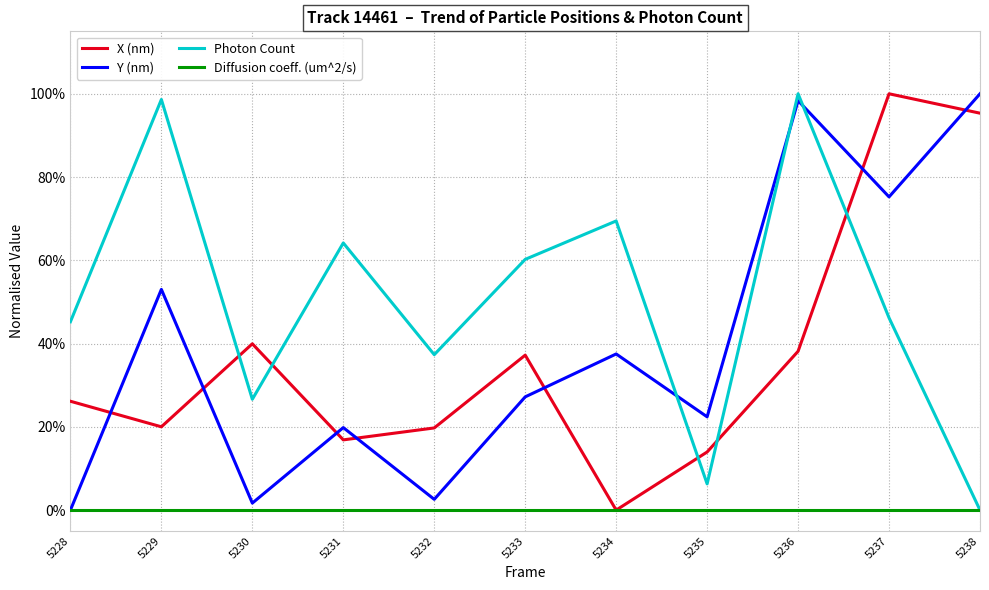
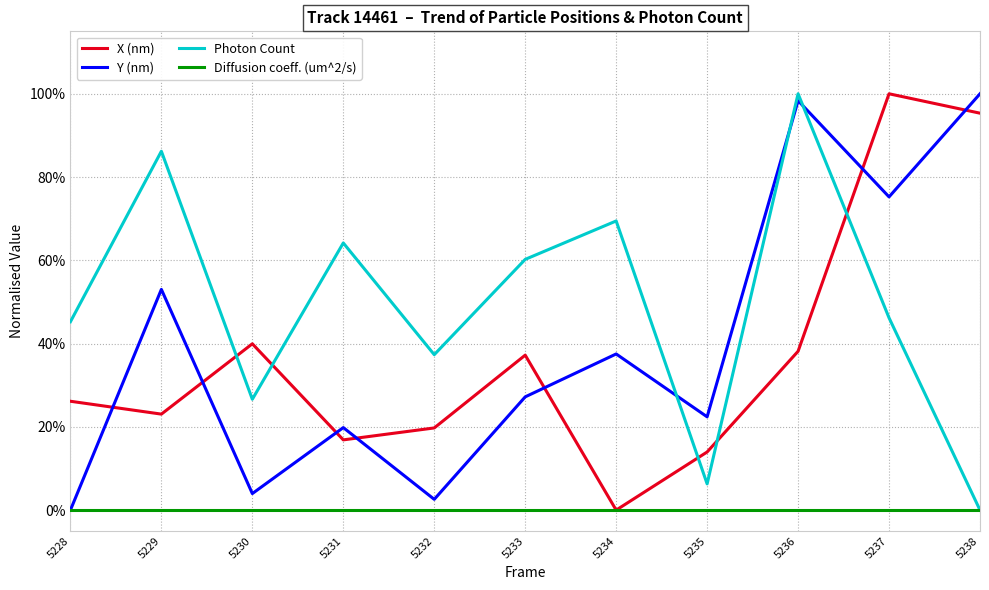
X (nm), 5229: 20% -> 23%
Photon Count, 5229: 99% -> 86%
Y (nm), 5230: 2% -> 4%
